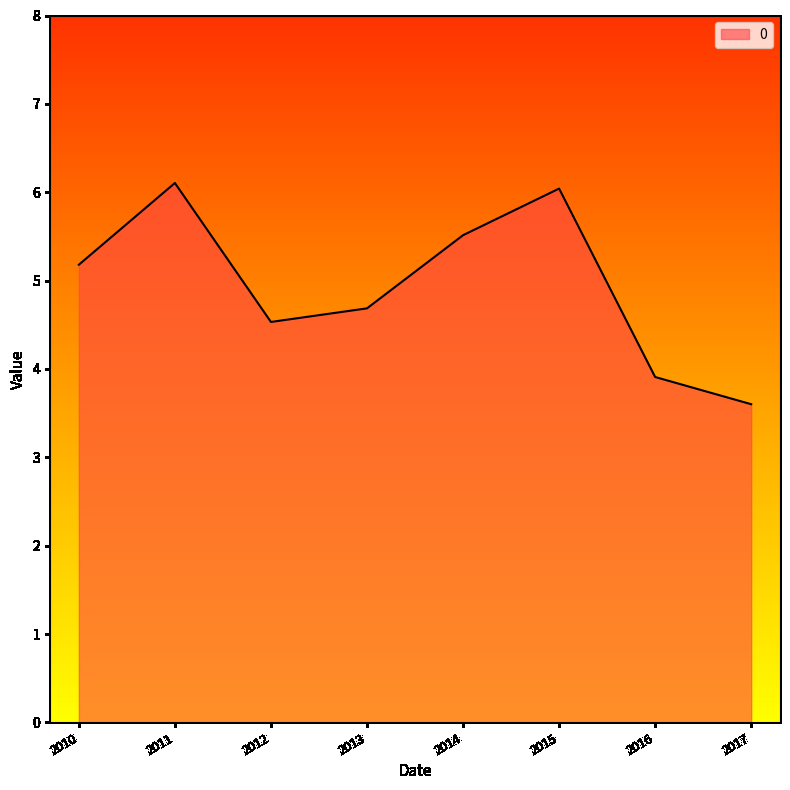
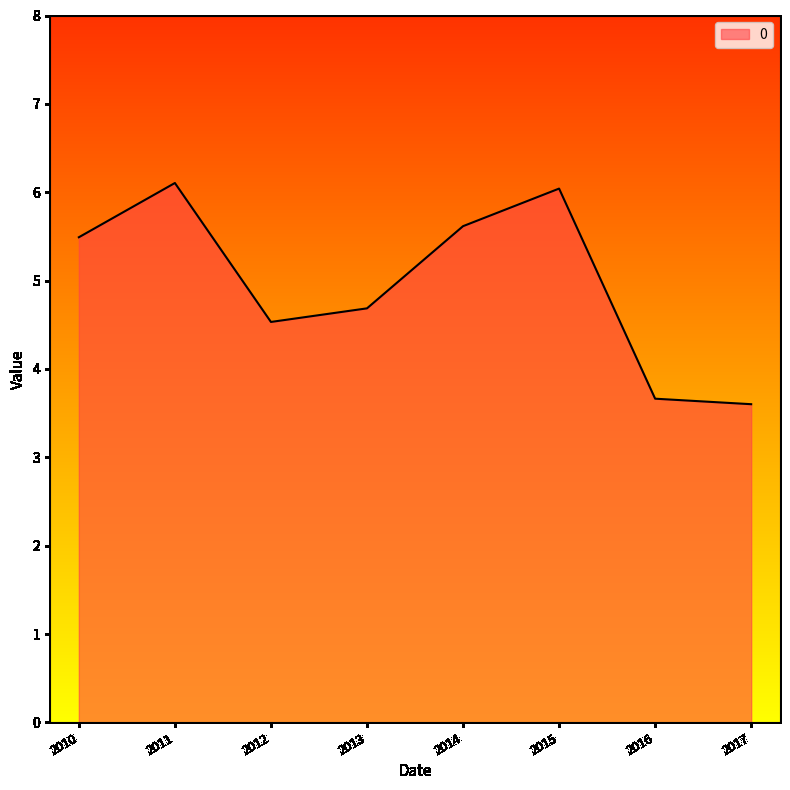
2010: 5.2 -> 5.5
2014: 5.5 -> 5.6
2016: 3.9 -> 3.7
